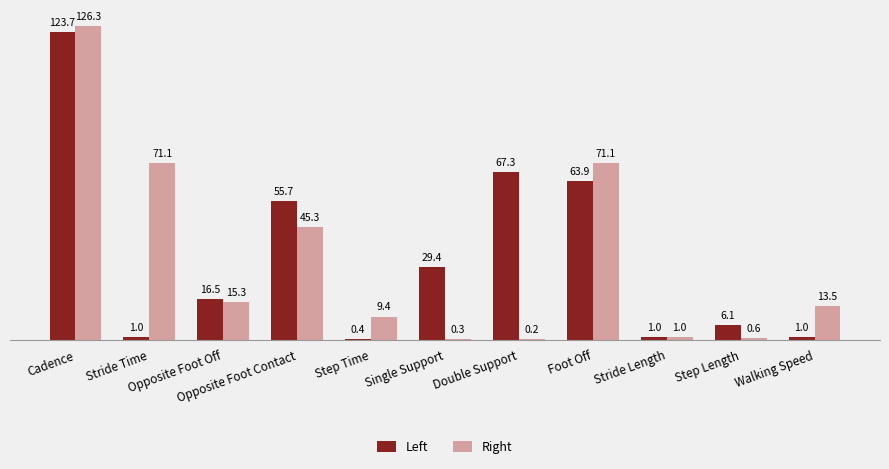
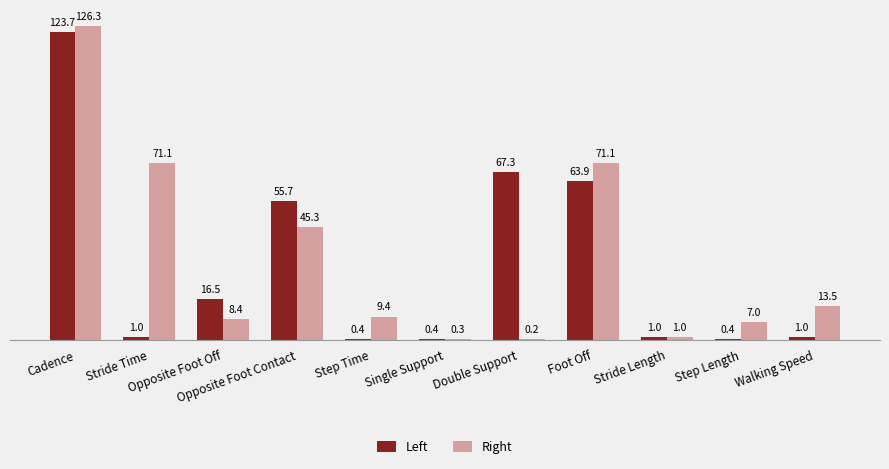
Right, Opposite Foot Off: 15.3 -> 8.4
Left, Single Support: 29.4 -> 0.4
Left, Step Length: 6.1 -> 0.4
Right, Step Length: 0.6 -> 7.0
